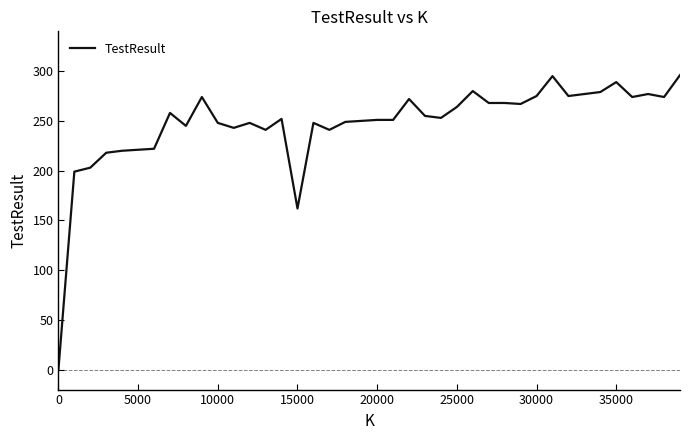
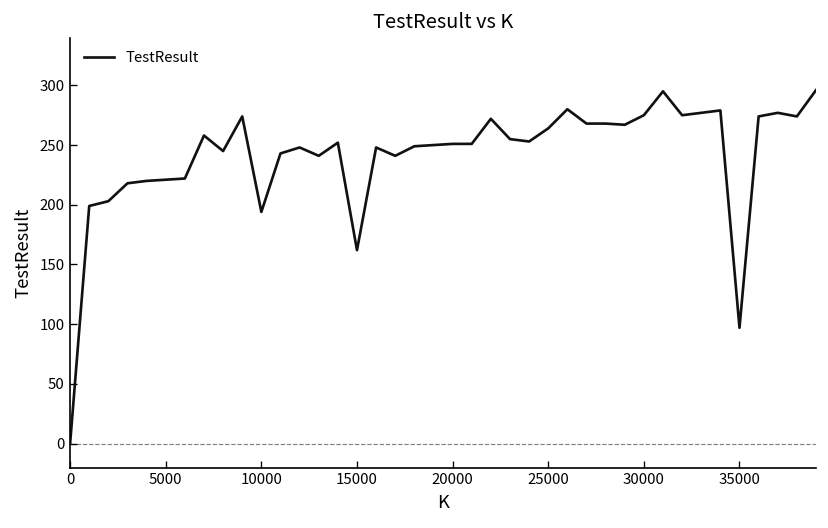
10000: 250 -> 190
35000: 290 -> 100
